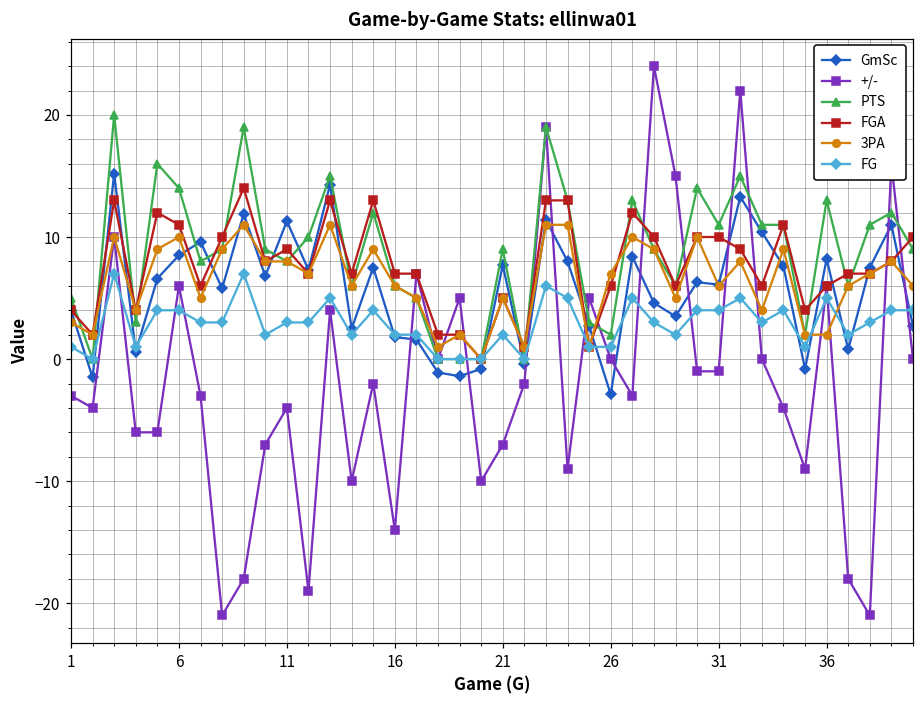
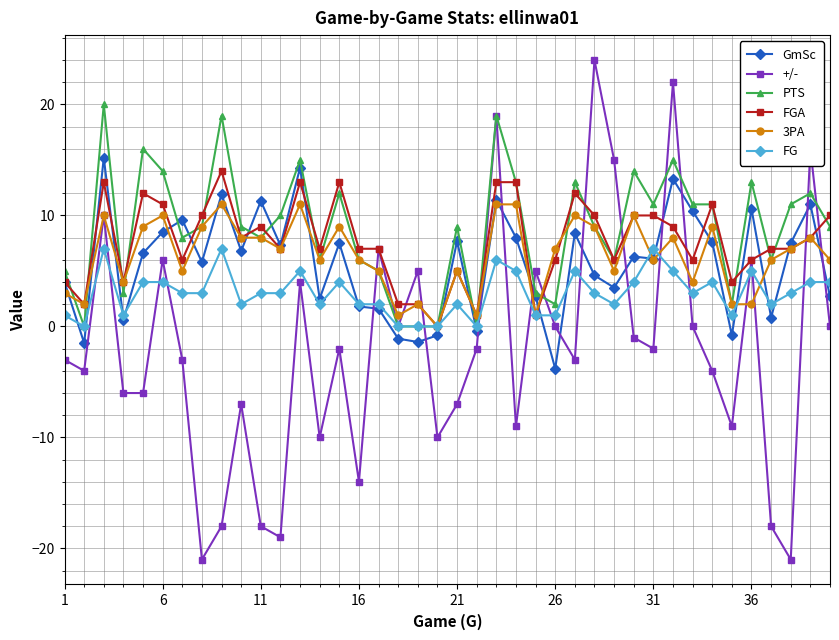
+/-, 11: -4 -> -18
GmSc, 26: -2.9 -> -3.8
+/-, 31: -1 -> -2
FG, 31: 4 -> 7
GmSc, 36: 8.2 -> 10.6
